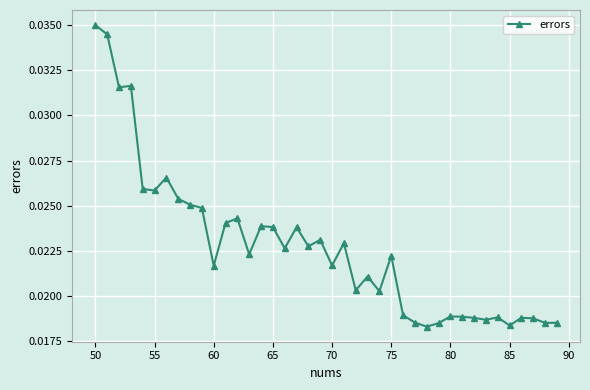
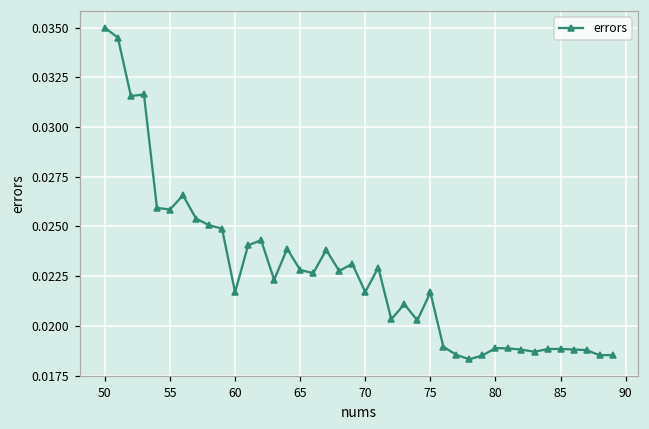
65: 0.0238 -> 0.0228
75: 0.0222 -> 0.0217
85: 0.0184 -> 0.0188
